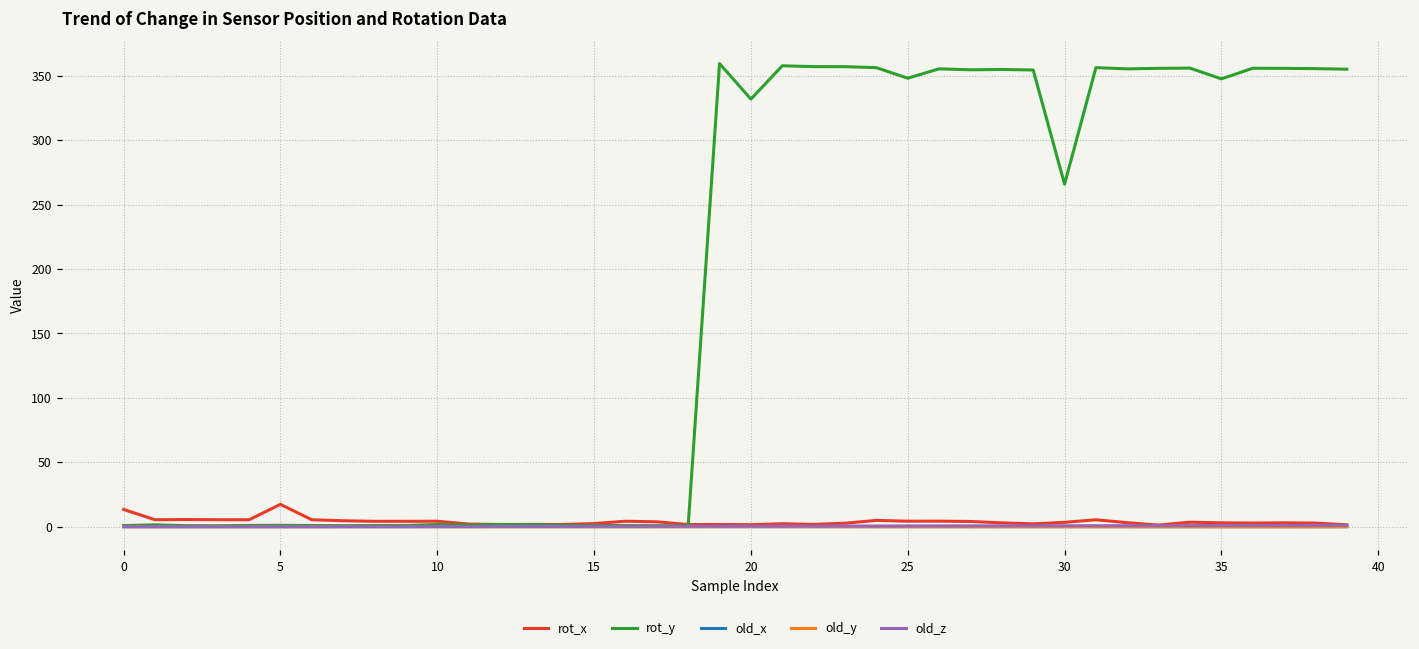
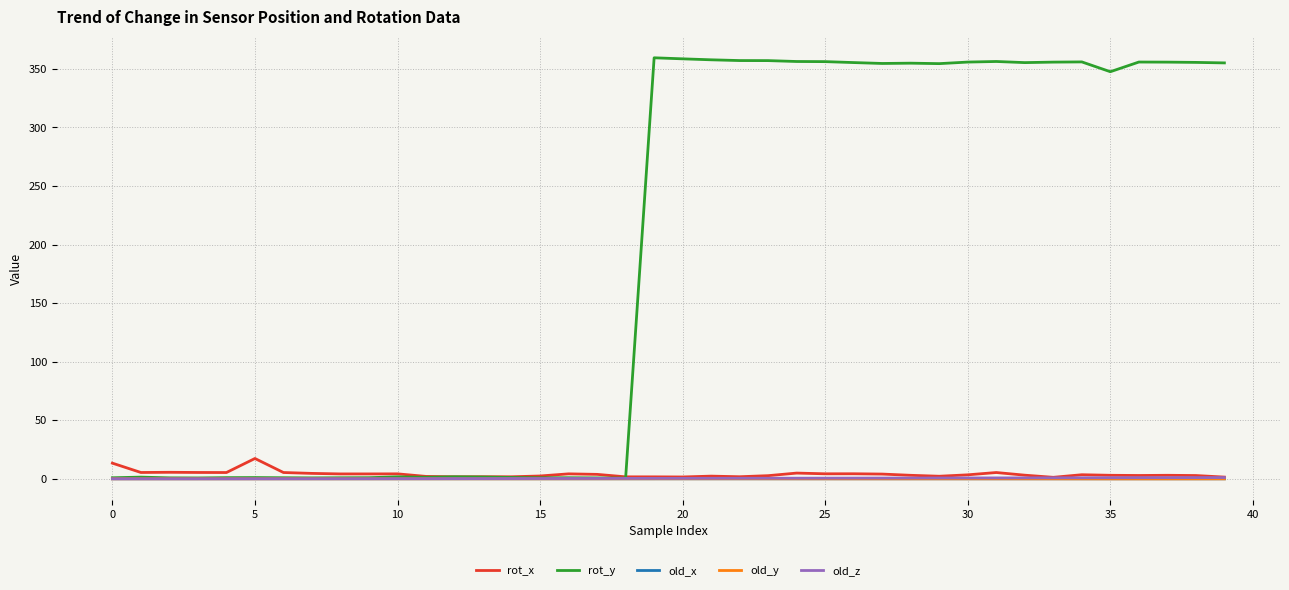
rot_y, 20: 332 -> 359
rot_y, 25: 348 -> 356
rot_y, 30: 266 -> 356
